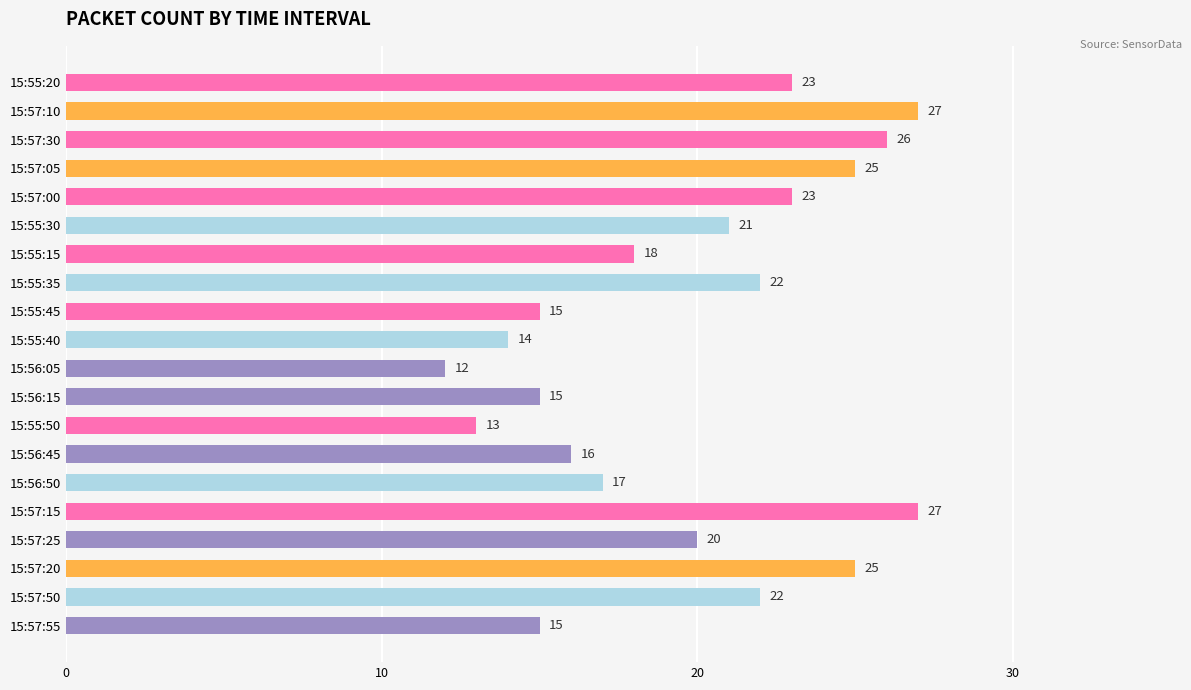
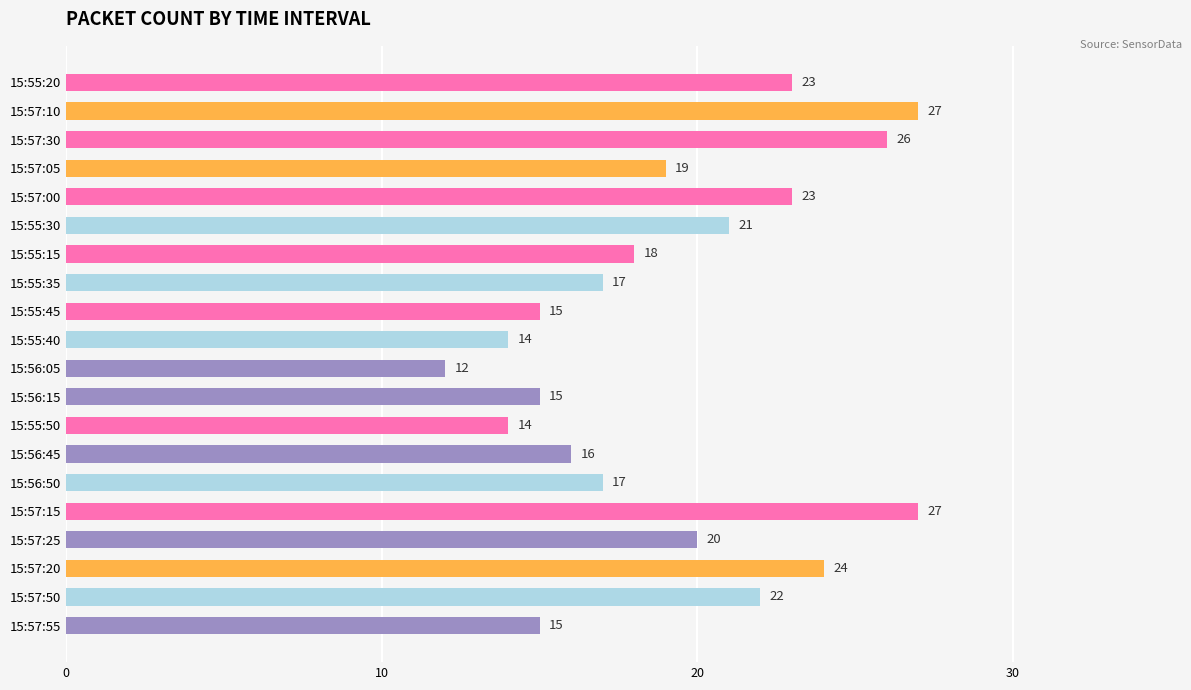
15:57:05: 25 -> 19
15:55:35: 22 -> 17
15:55:50: 13 -> 14
15:57:20: 25 -> 24
